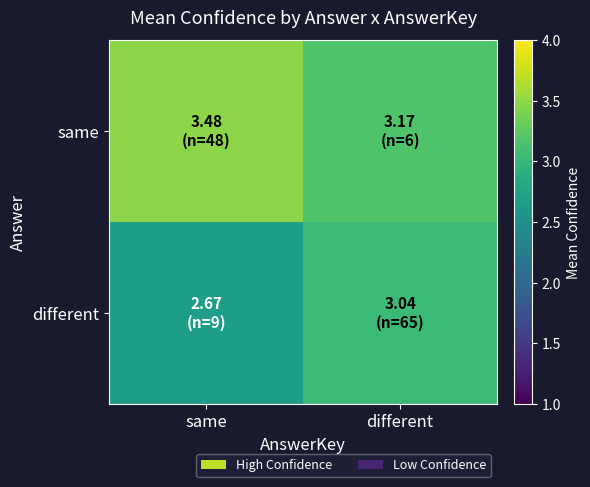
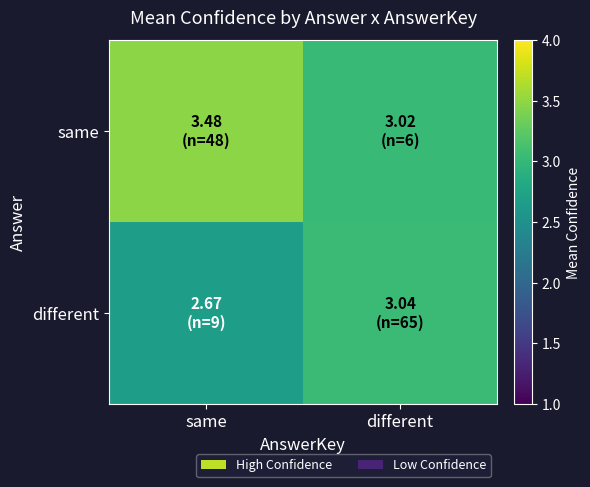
same, different: 3.17 -> 3.02
